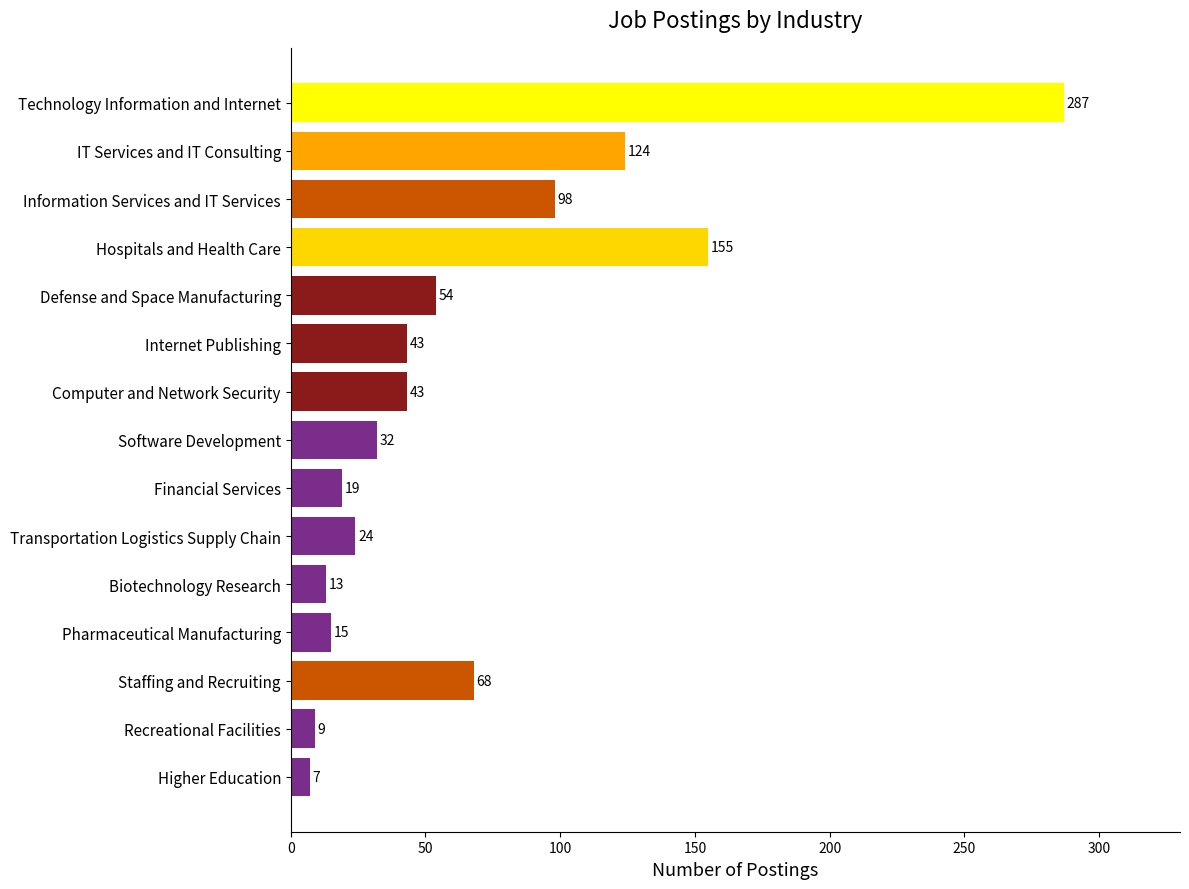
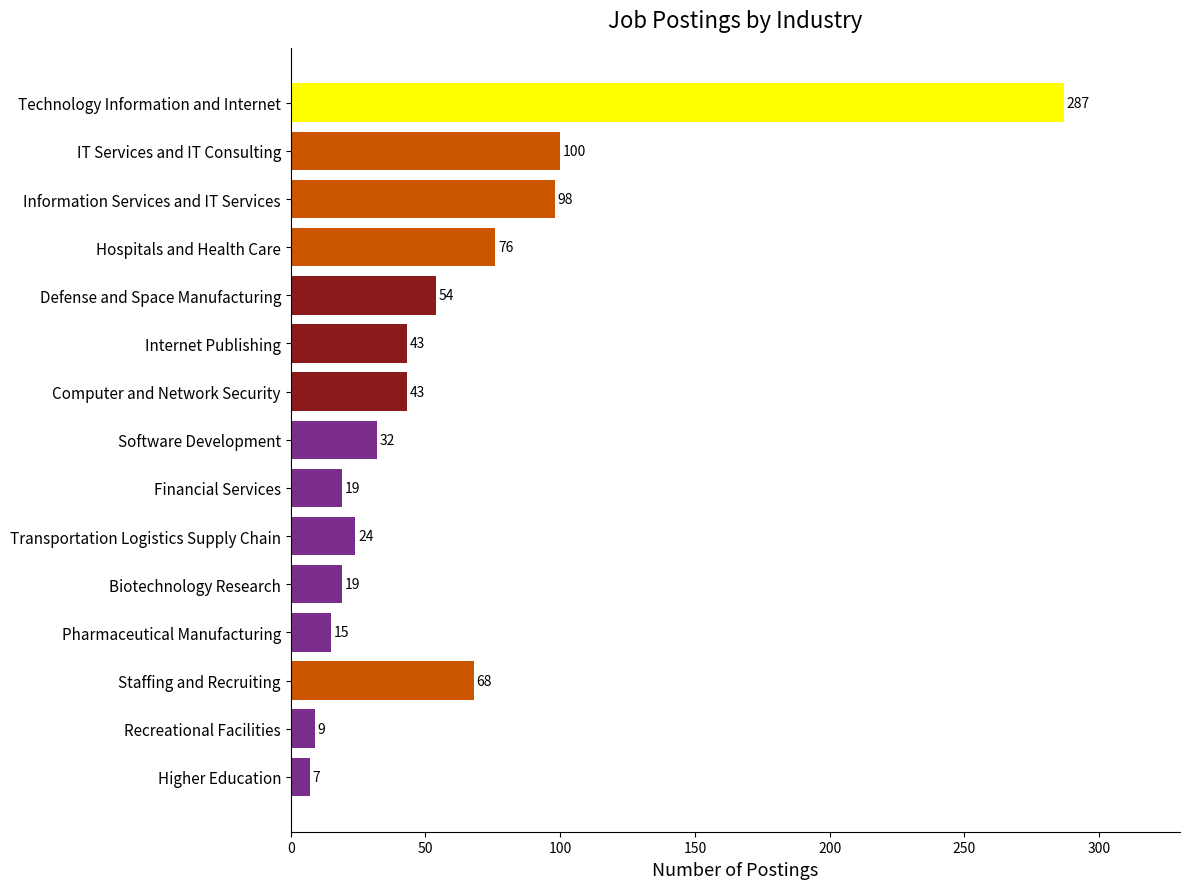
IT Services and IT Consulting: 124 -> 100
Hospitals and Health Care: 155 -> 76
Biotechnology Research: 13 -> 19
